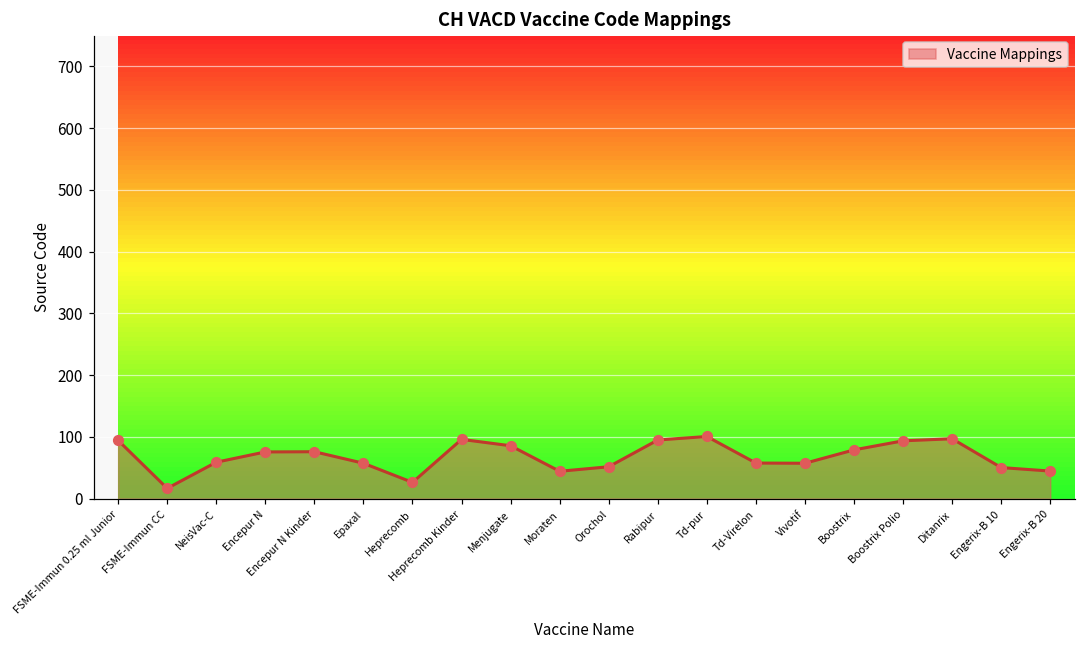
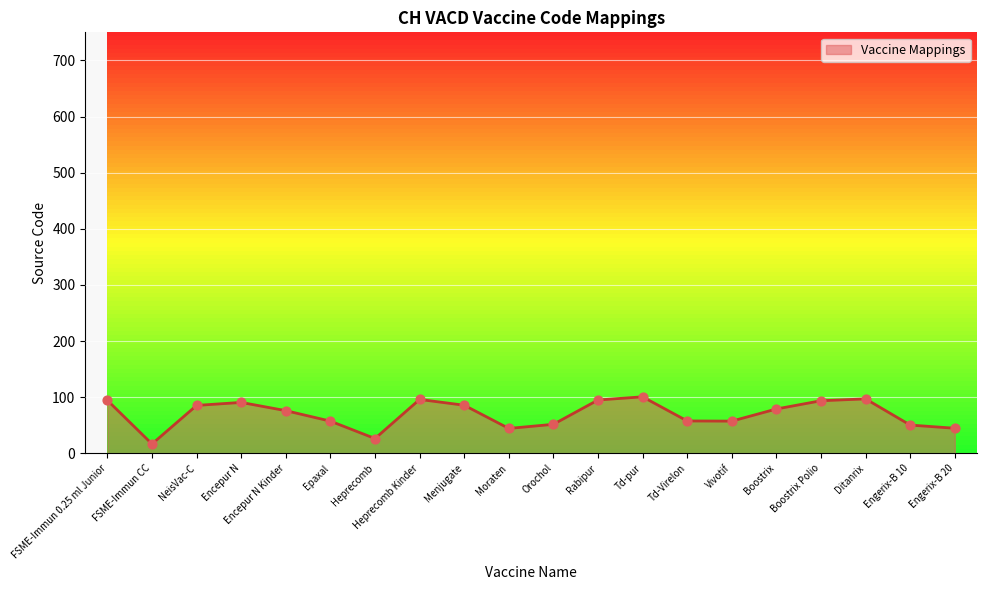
NeisVac-C: 60 -> 90
Encepur N: 80 -> 90
